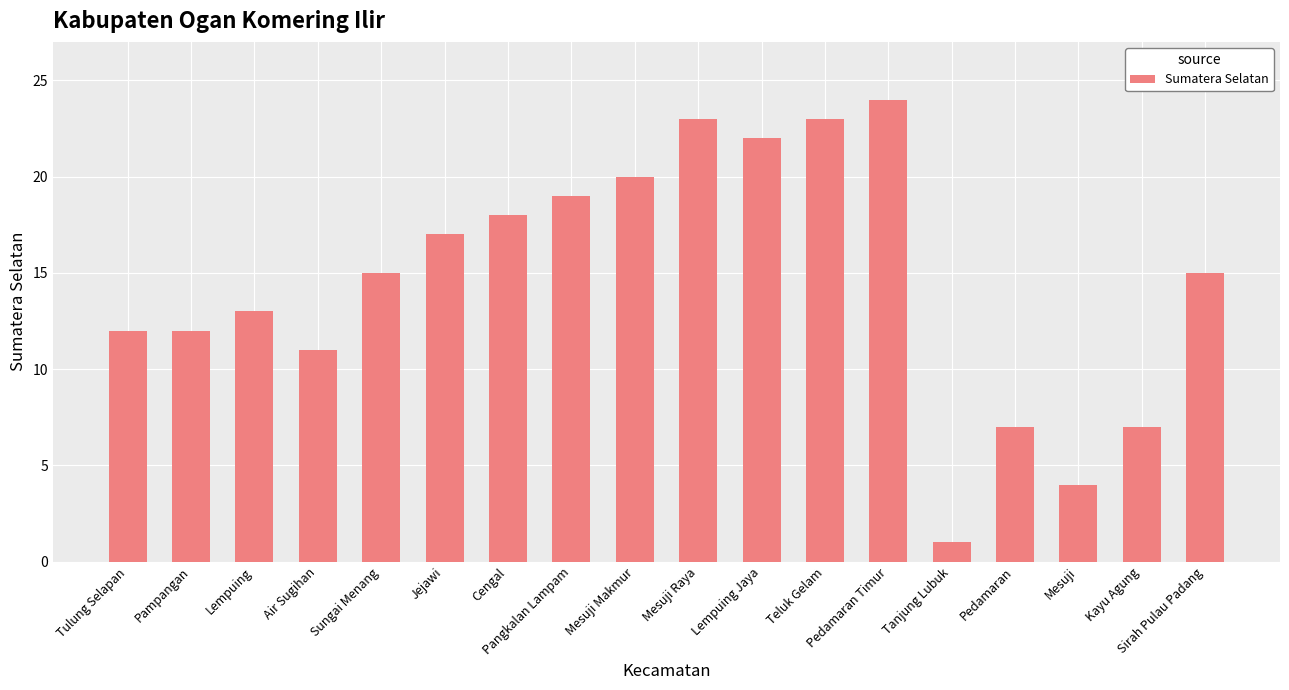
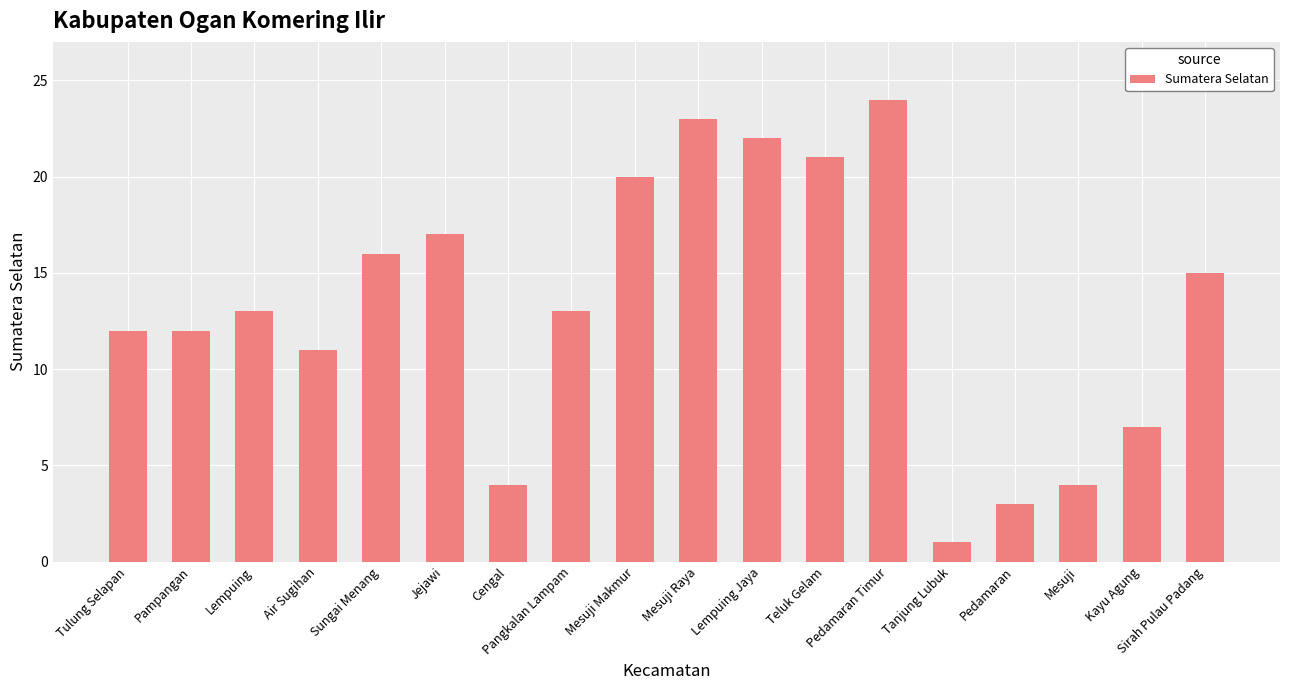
Sungai Menang: 15 -> 16
Cengal: 18 -> 4
Pangkalan Lampam: 19 -> 13
Teluk Gelam: 23 -> 21
Pedamaran: 7 -> 3
